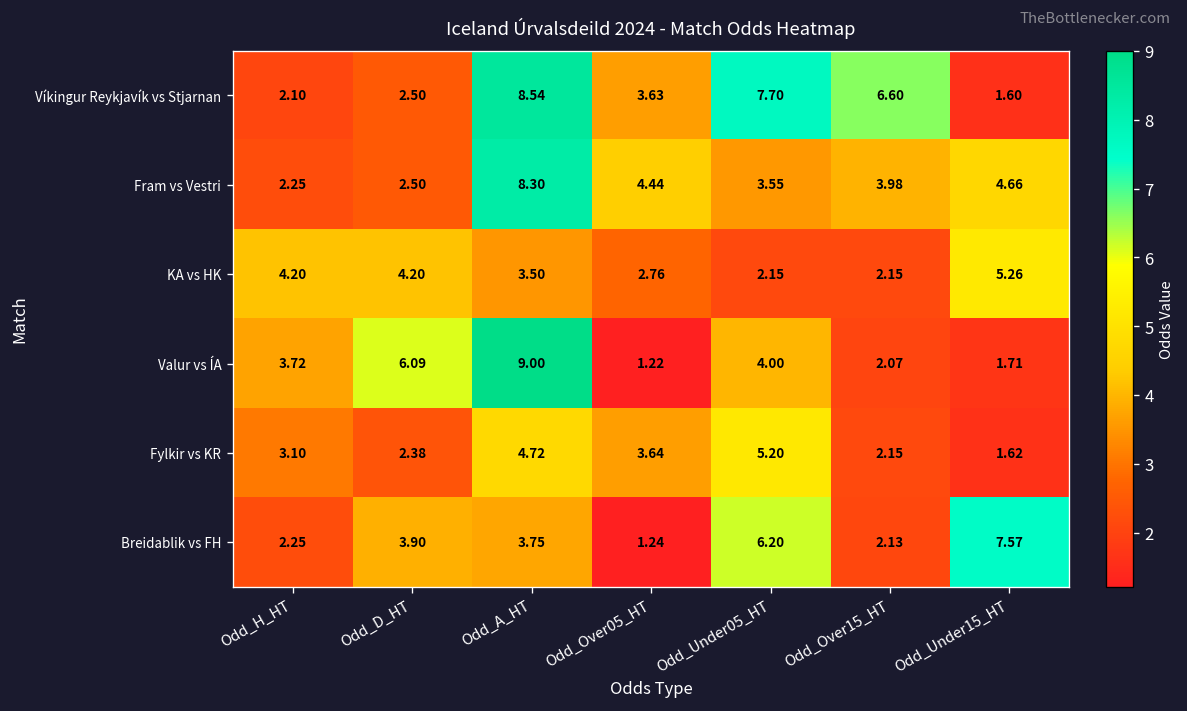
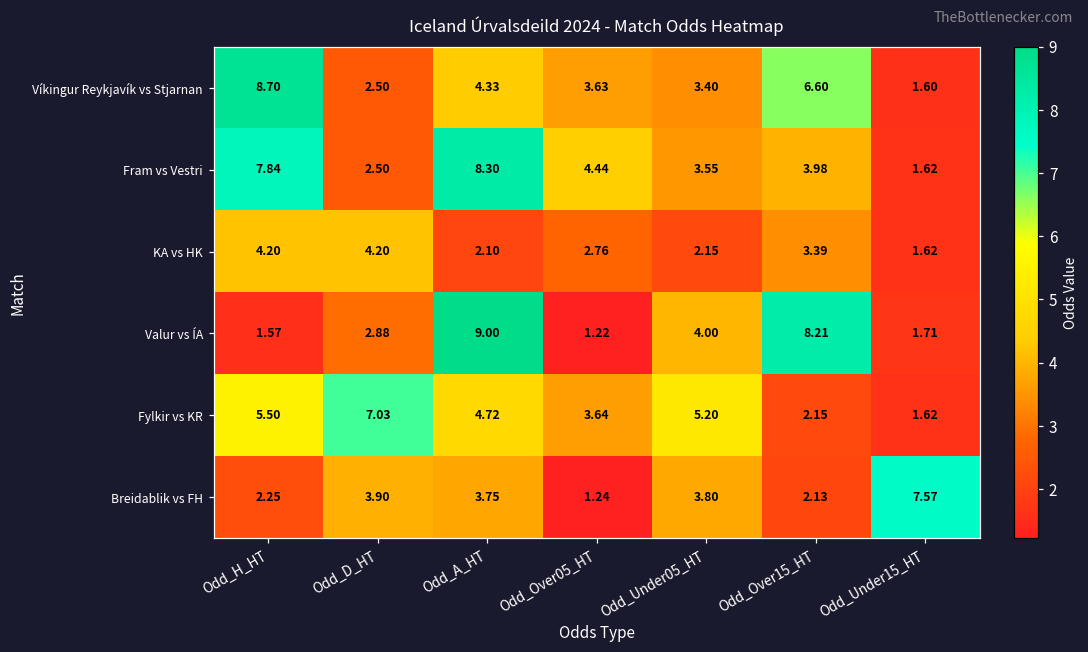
Víkingur Reykjavík vs Stjarnan, Odd_H_HT: 2.10 -> 8.70
Víkingur Reykjavík vs Stjarnan, Odd_A_HT: 8.54 -> 4.33
Víkingur Reykjavík vs Stjarnan, Odd_Under05_HT: 7.70 -> 3.40
Fram vs Vestri, Odd_H_HT: 2.25 -> 7.84
Fram vs Vestri, Odd_Under15_HT: 4.66 -> 1.62
KA vs HK, Odd_A_HT: 3.50 -> 2.10
KA vs HK, Odd_Over15_HT: 2.15 -> 3.39
KA vs HK, Odd_Under15_HT: 5.26 -> 1.62
Valur vs ÍA, Odd_H_HT: 3.72 -> 1.57
Valur vs ÍA, Odd_D_HT: 6.09 -> 2.88
Valur vs ÍA, Odd_Over15_HT: 2.07 -> 8.21
Fylkir vs KR, Odd_H_HT: 3.10 -> 5.50
Fylkir vs KR, Odd_D_HT: 2.38 -> 7.03
Breidablik vs FH, Odd_Under05_HT: 6.20 -> 3.80
